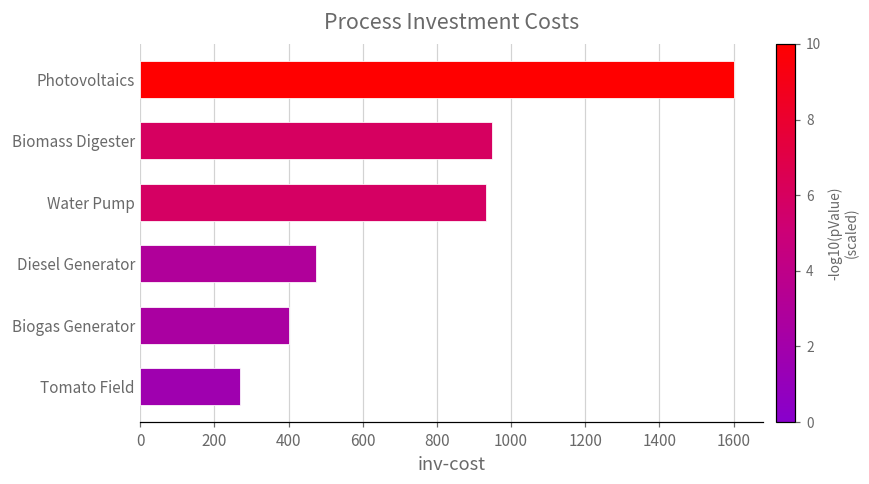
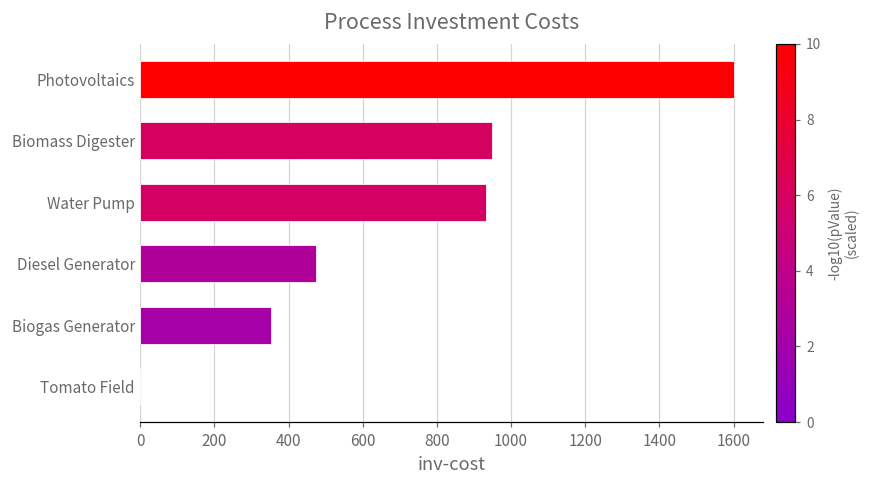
Biogas Generator: 400 -> 350
Tomato Field: 270 -> 0
